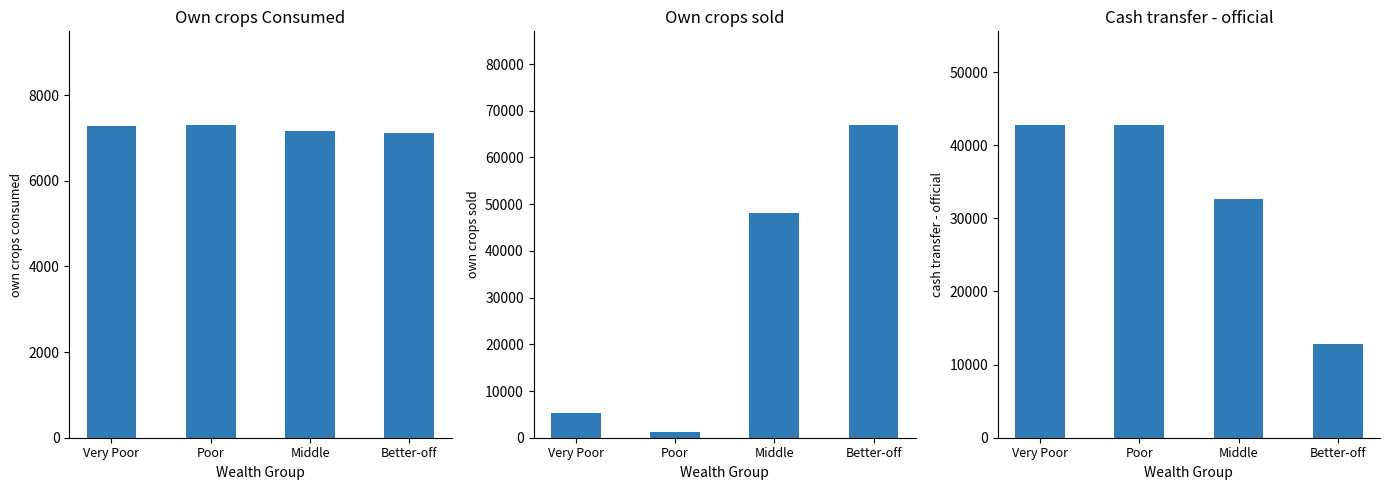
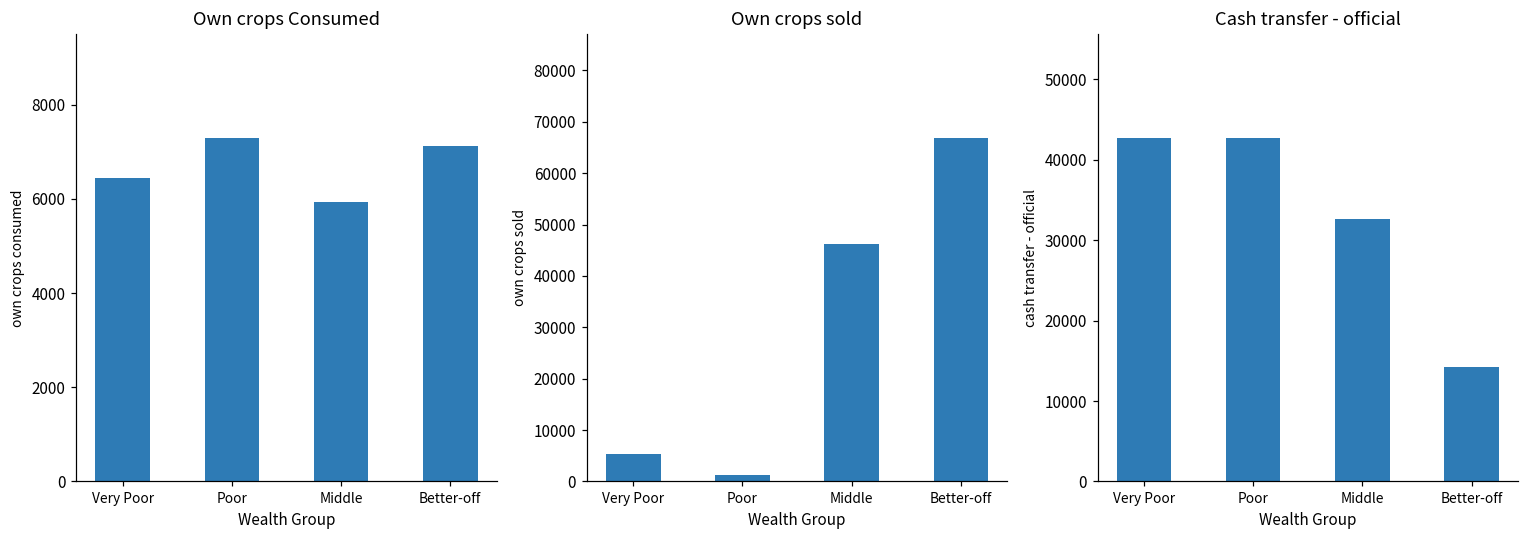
Own crops Consumed, Very Poor: 7300 -> 6400
Own crops Consumed, Middle: 7200 -> 5900
Own crops sold, Middle: 48000 -> 46000
Cash transfer - official, Better-off: 13000 -> 14000
